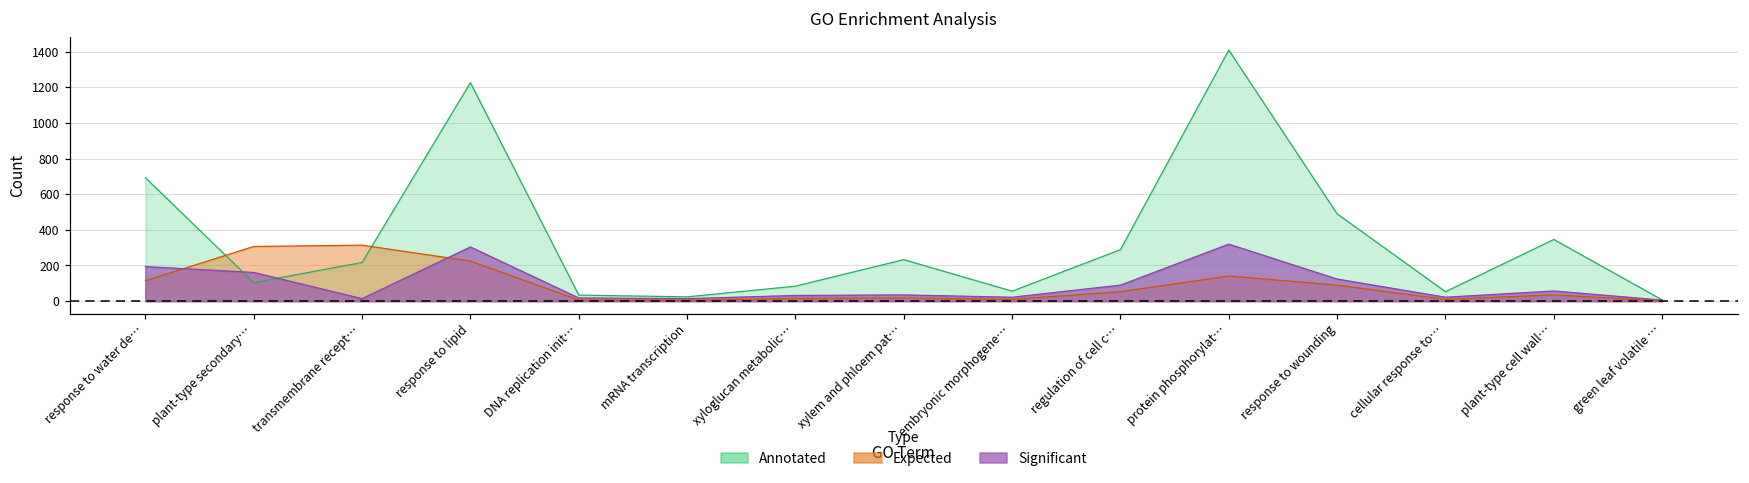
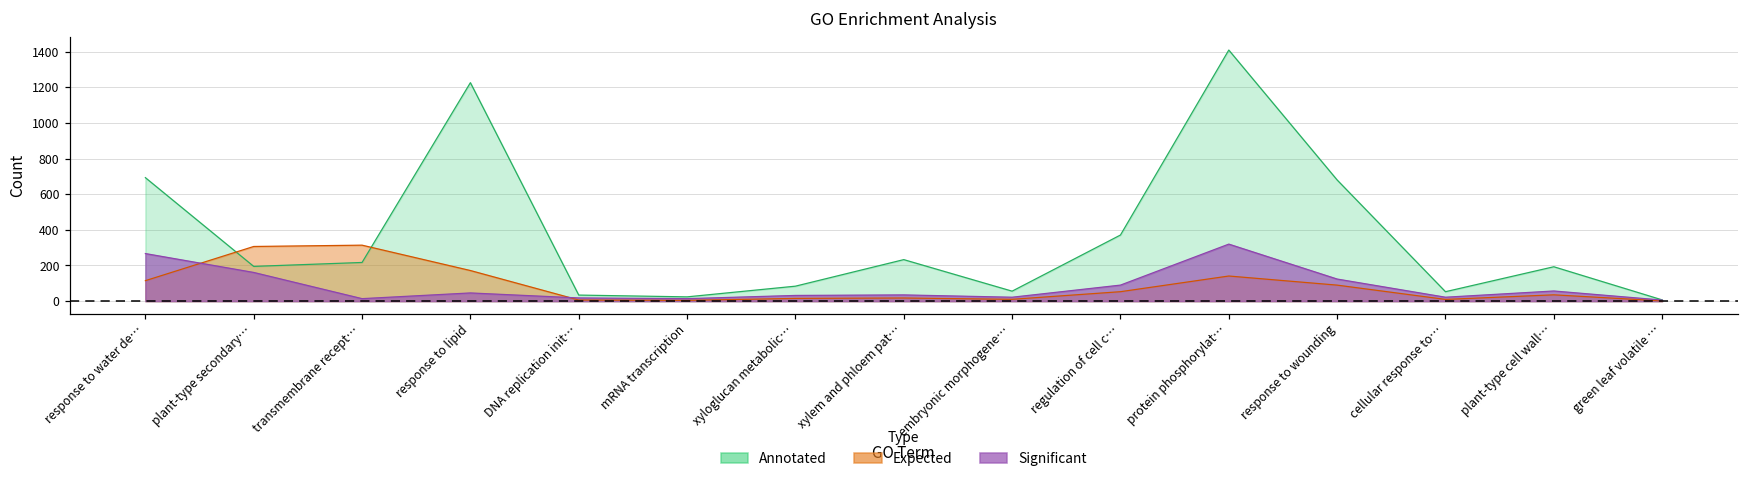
Significant, response to water de…: 190 -> 270
Annotated, plant-type secondary…: 100 -> 200
Expected, response to lipid: 220 -> 170
Significant, response to lipid: 300 -> 50
Annotated, regulation of cell c…: 290 -> 370
Annotated, response to wounding: 490 -> 680
Annotated, plant-type cell wall…: 350 -> 190
